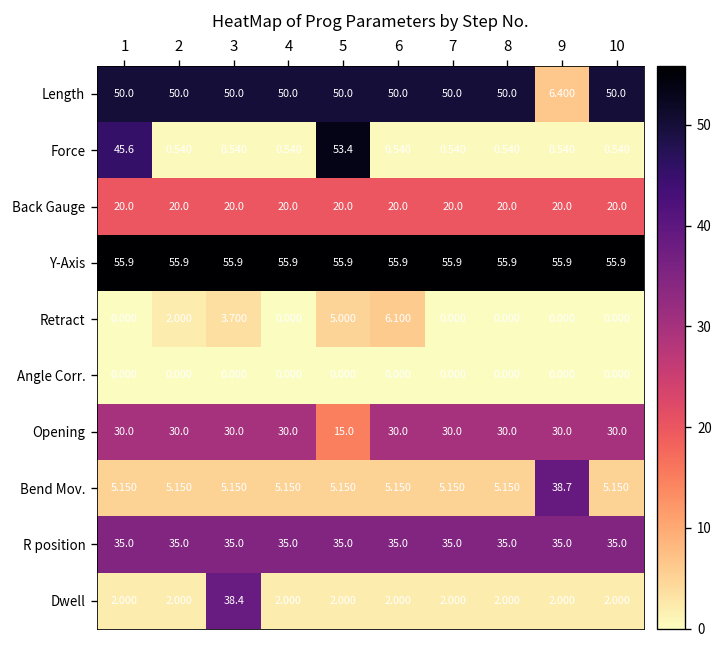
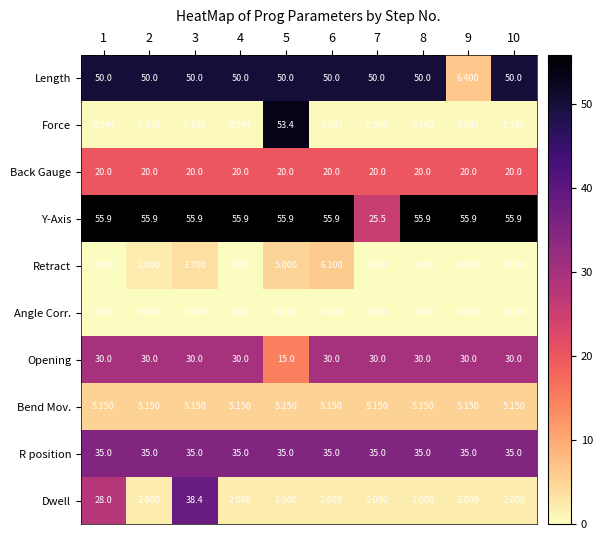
Force, 1: 45.6 -> 0.540
Y-Axis, 7: 55.9 -> 25.5
Bend Mov., 9: 38.7 -> 5.150
Dwell, 1: 2.000 -> 28.0
